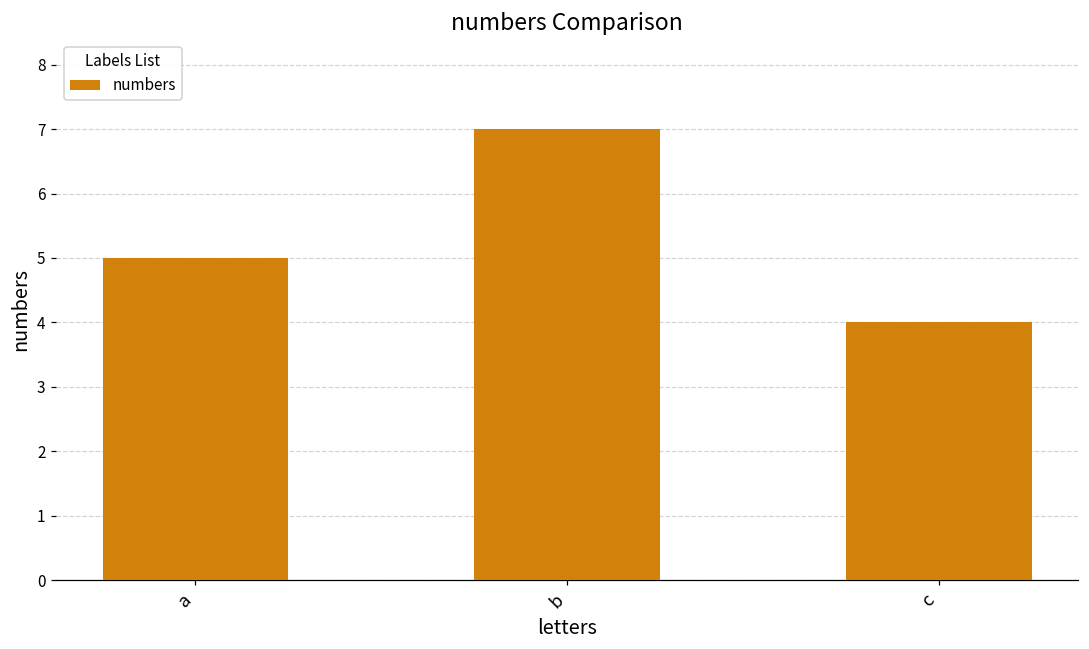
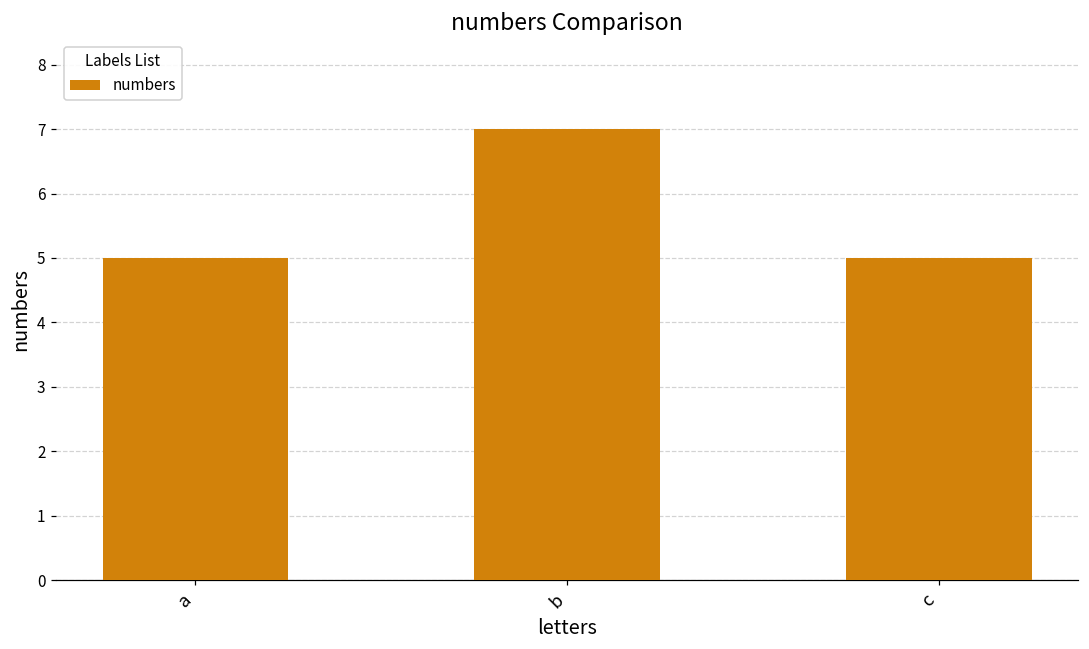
c: 4 -> 5
